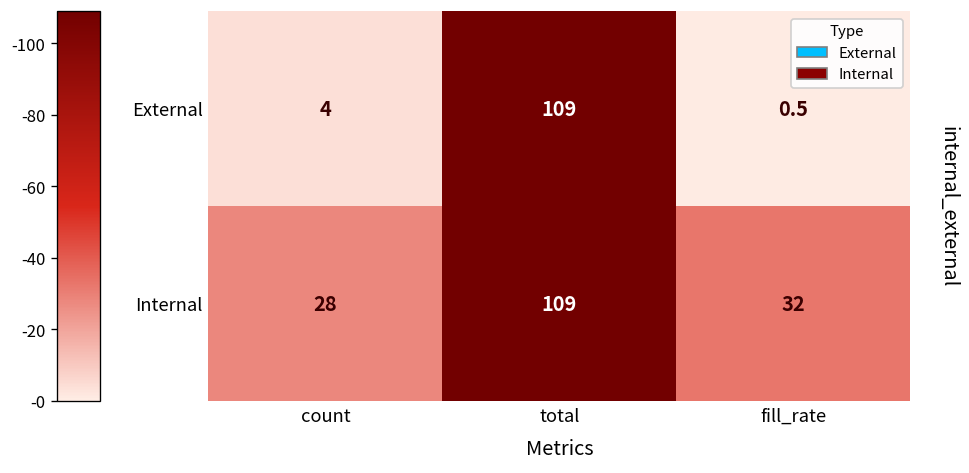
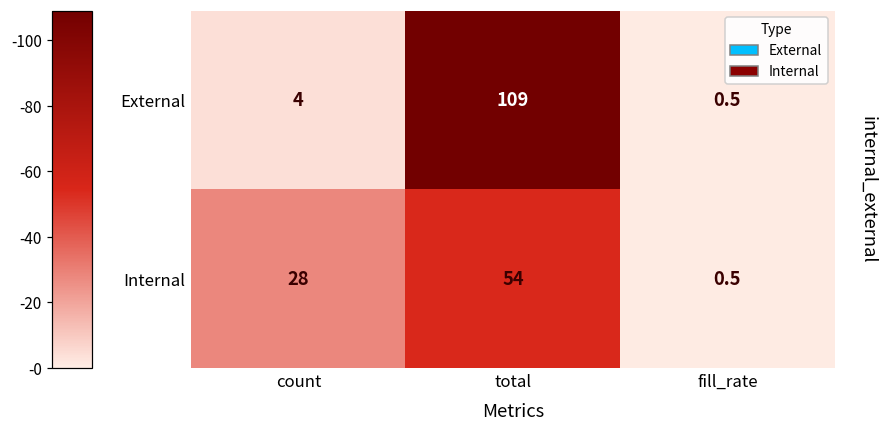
Internal, total: 109 -> 54
Internal, fill_rate: 32 -> 0.5
